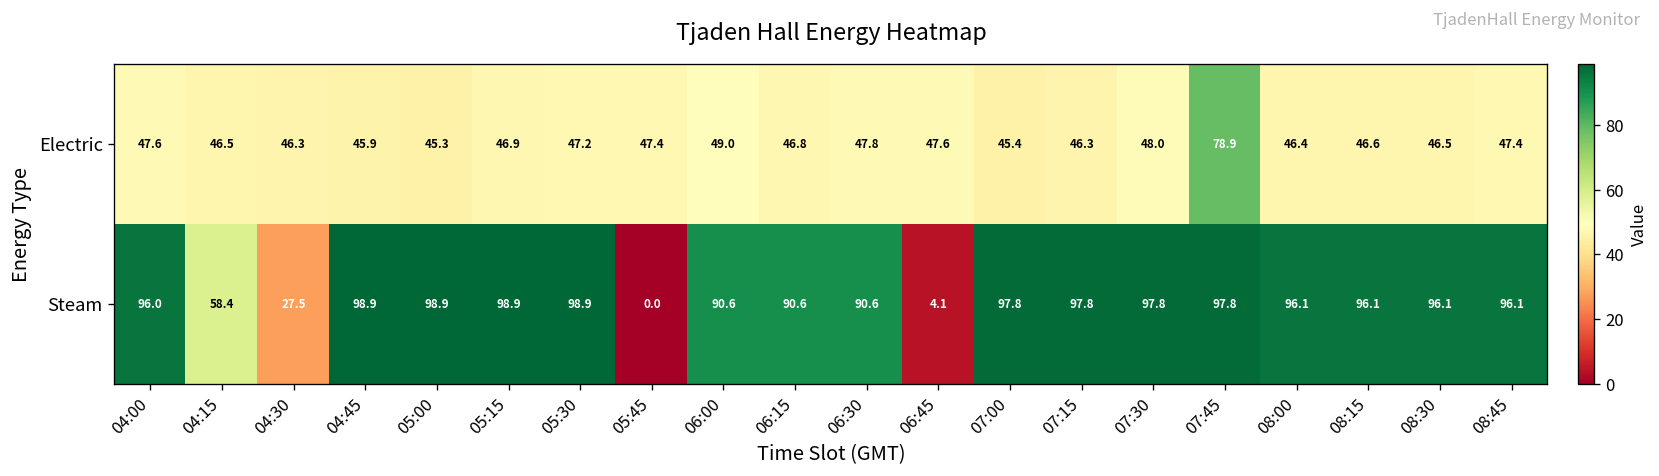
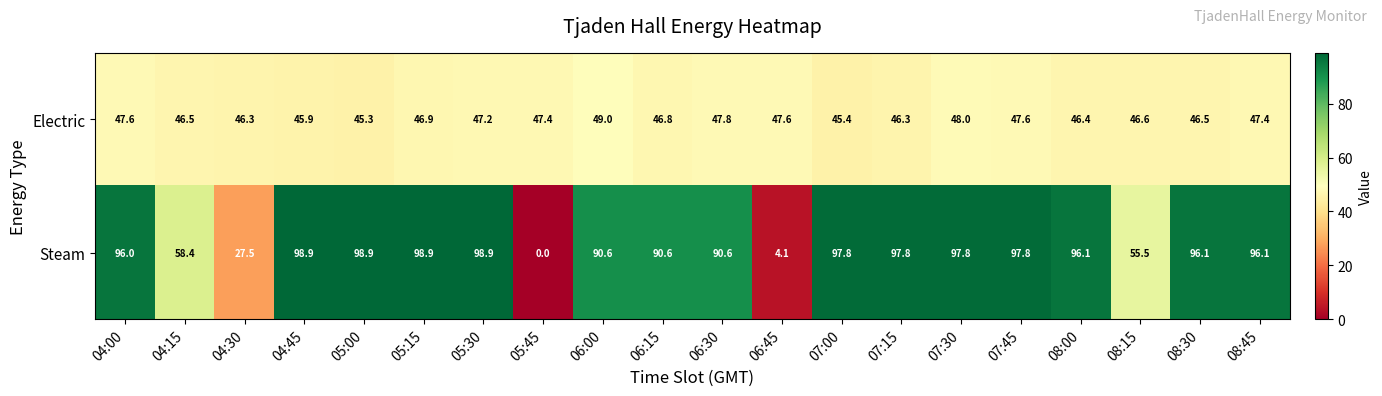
Electric, 07:45: 78.9 -> 47.6
Steam, 08:15: 96.1 -> 55.5
